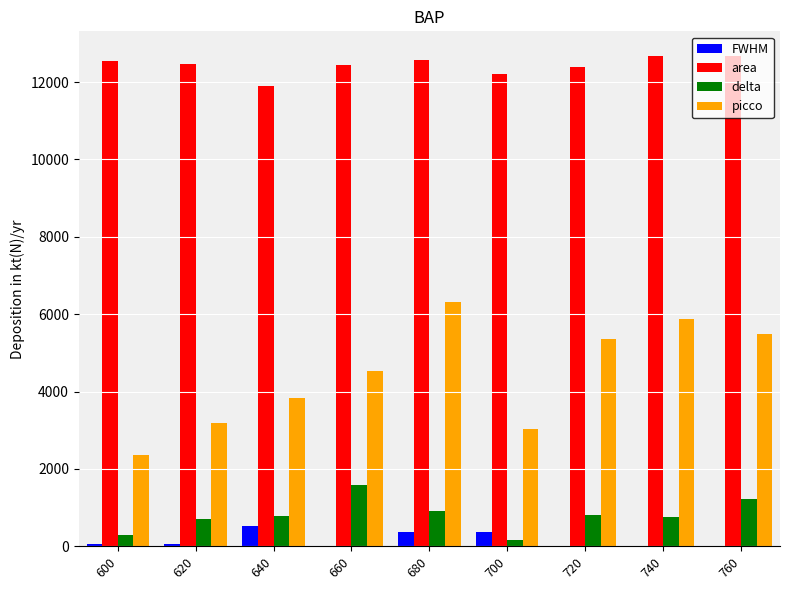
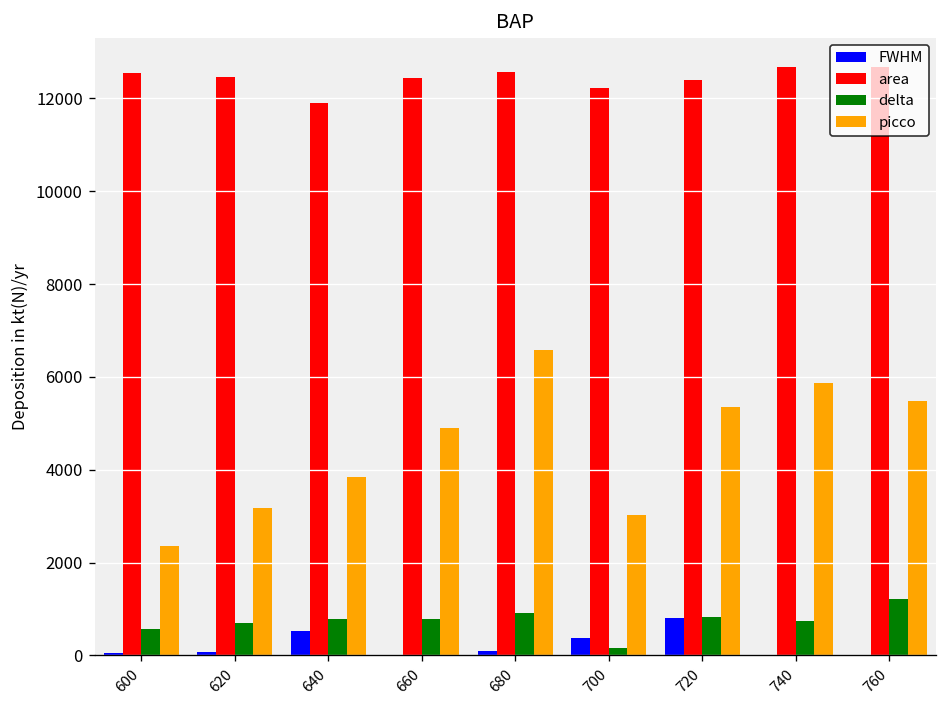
delta, 600: 300 -> 600
delta, 660: 1600 -> 800
picco, 660: 4500 -> 4900
FWHM, 680: 400 -> 100
picco, 680: 6300 -> 6600
FWHM, 720: 0 -> 800
